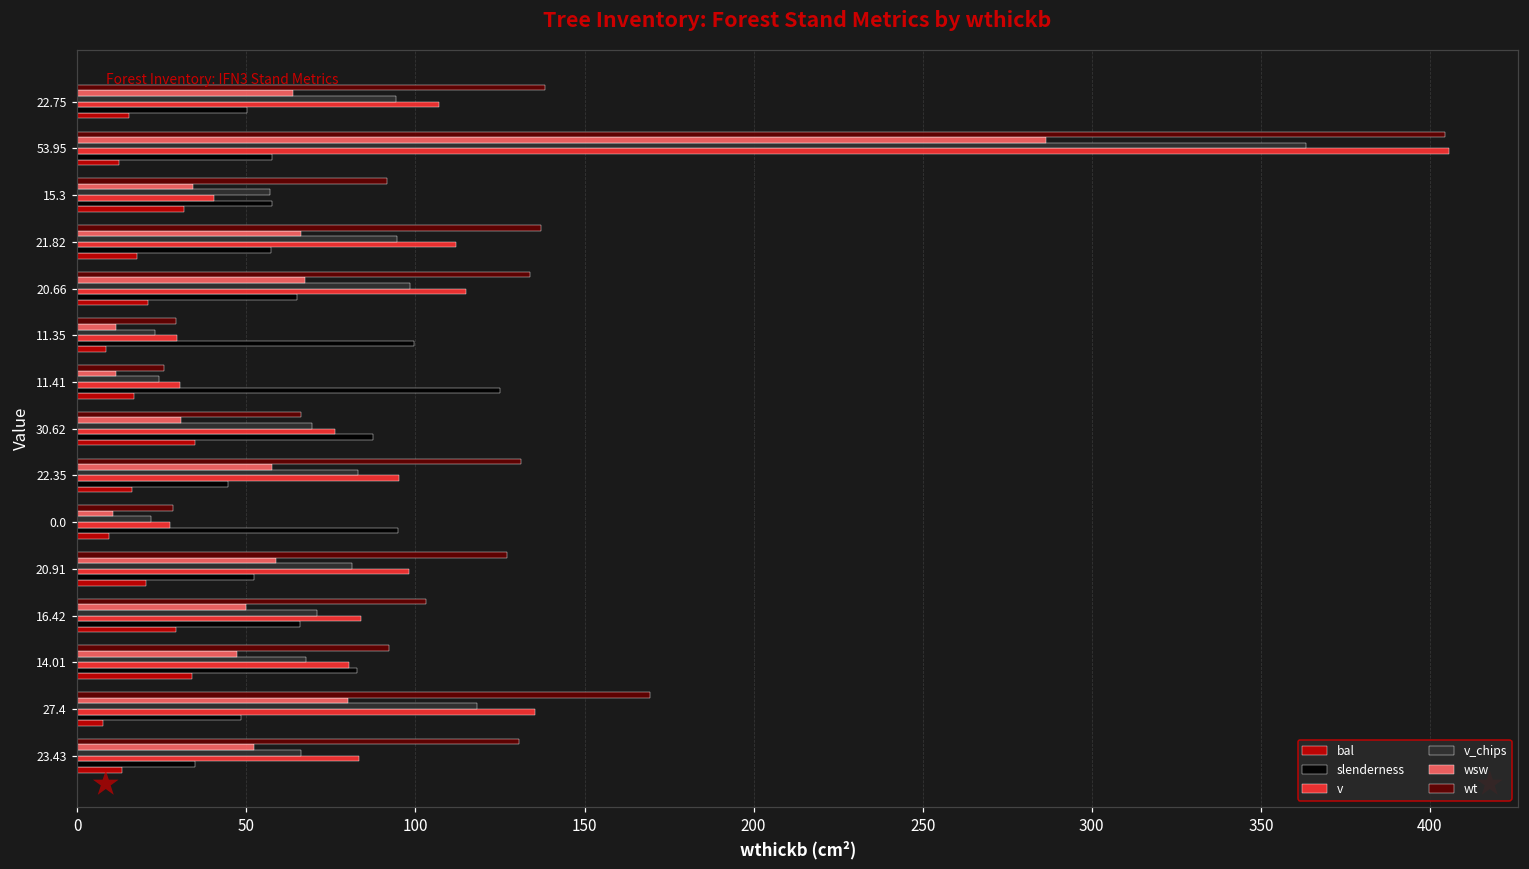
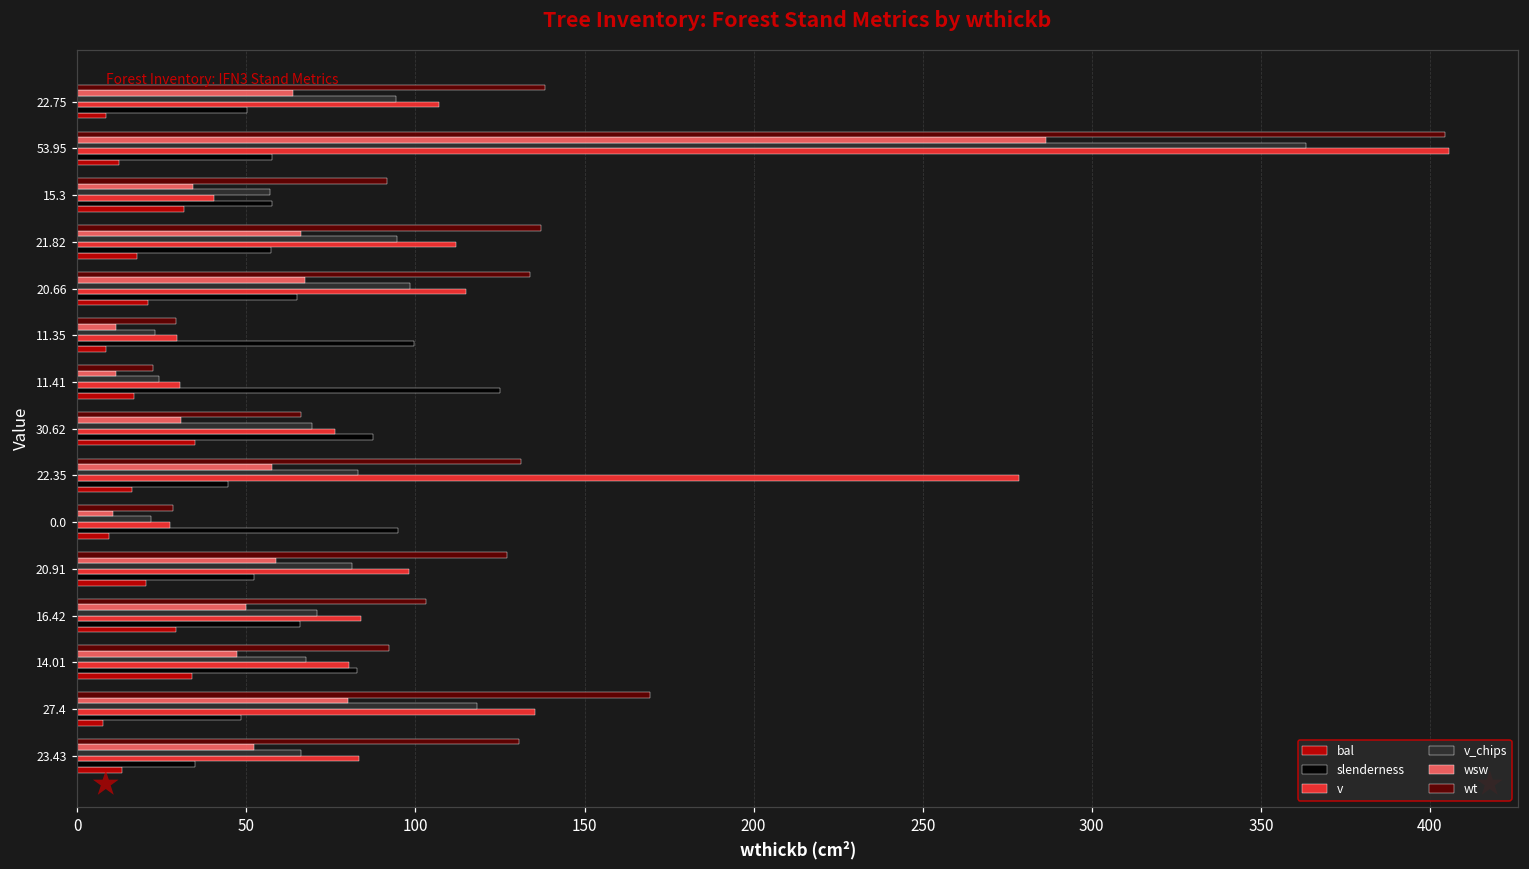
bal, 22.75: 15 -> 8
wt, 11.41: 26 -> 23
v, 22.35: 95 -> 278
